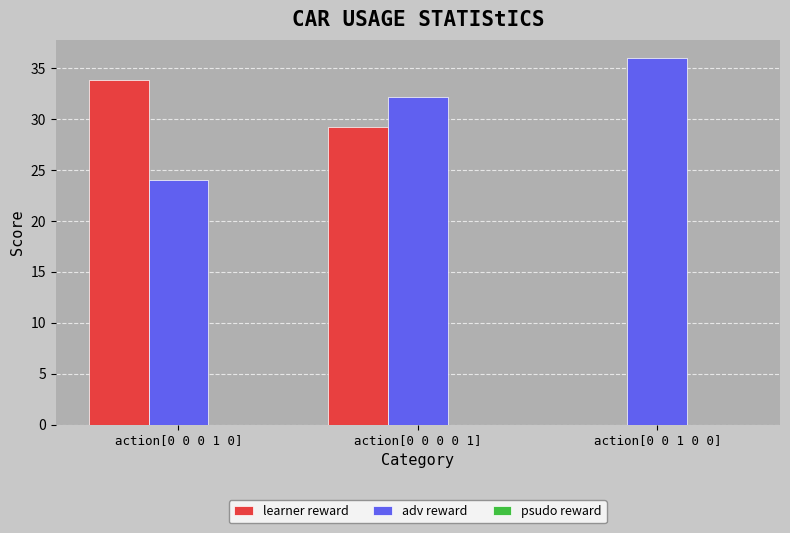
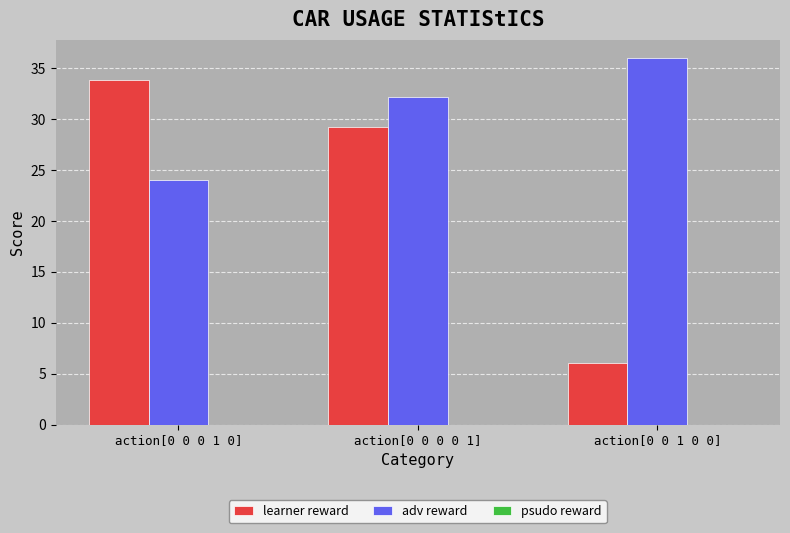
learner reward, action[0 0 1 0 0]: 0 -> 6
